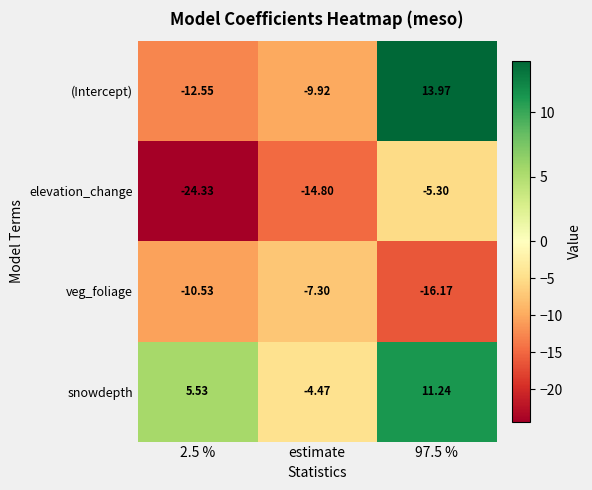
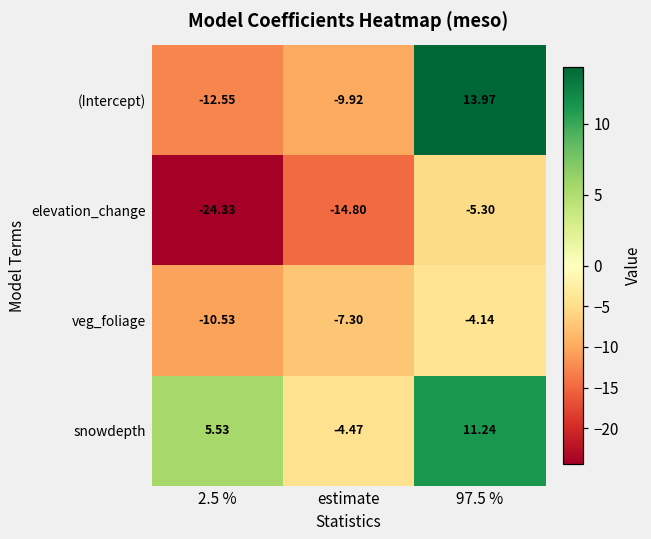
veg_foliage, 97.5 %: -16.17 -> -4.14
